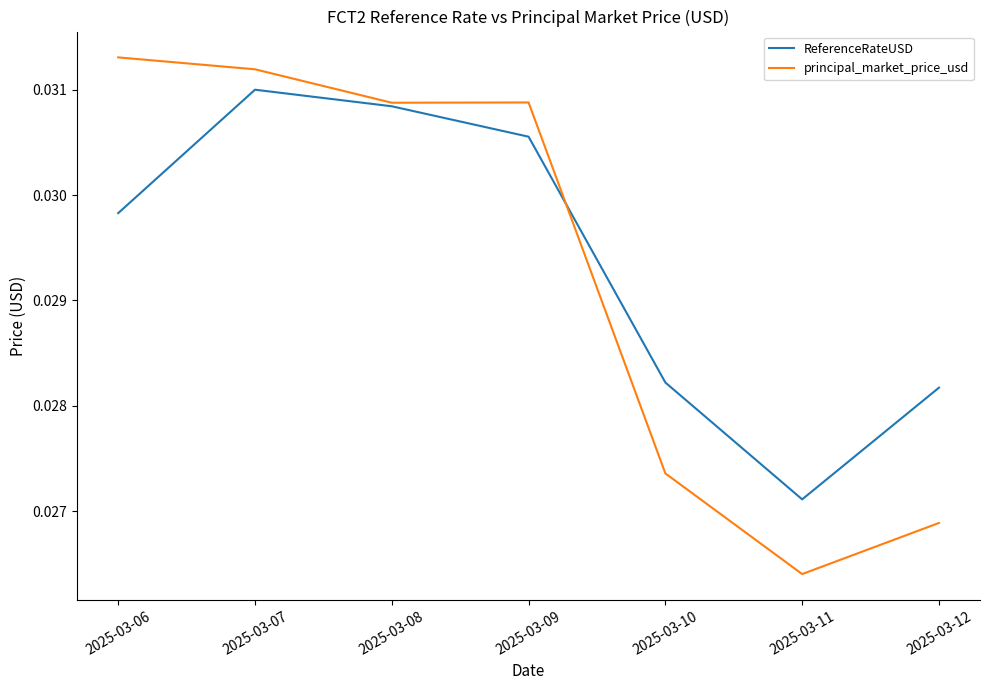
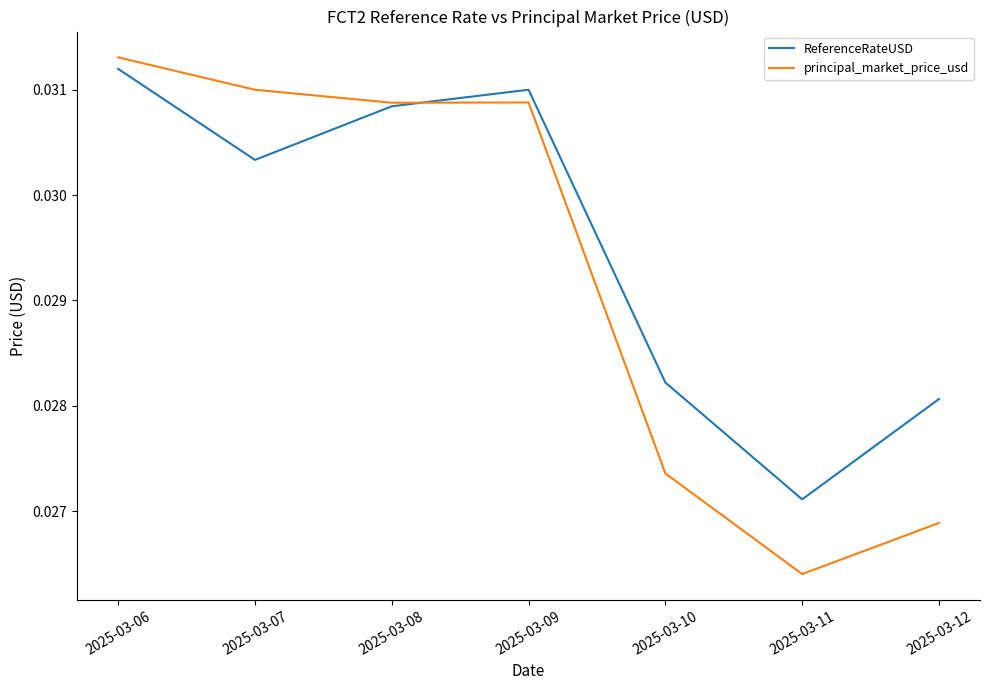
ReferenceRateUSD, 2025-03-06: 0.02983 -> 0.03120
ReferenceRateUSD, 2025-03-07: 0.03100 -> 0.03033
principal_market_price_usd, 2025-03-07: 0.03119 -> 0.03100
ReferenceRateUSD, 2025-03-09: 0.03055 -> 0.03100
ReferenceRateUSD, 2025-03-12: 0.02817 -> 0.02806
